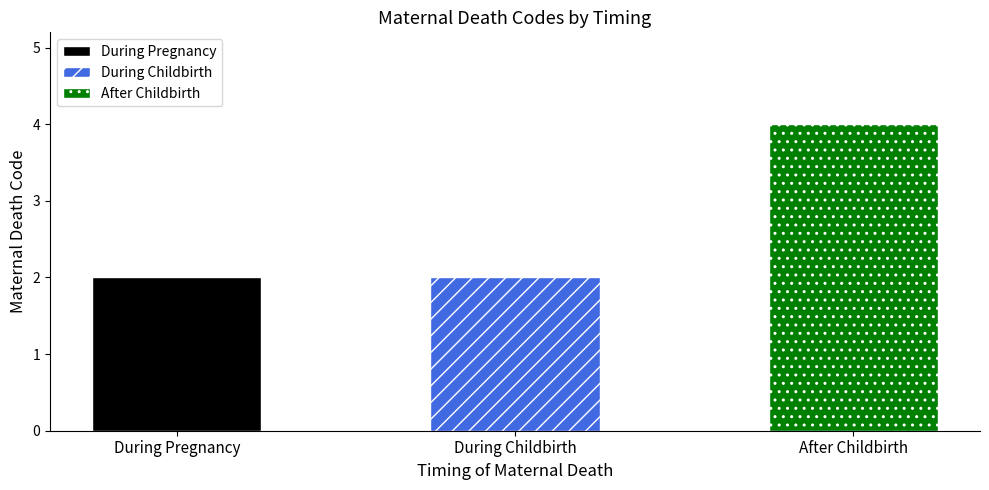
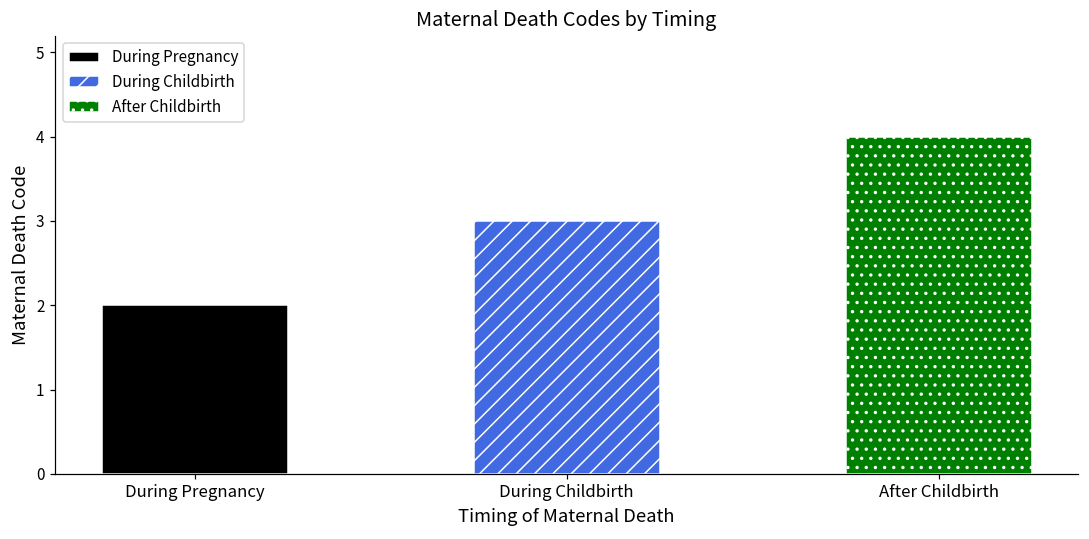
During Childbirth: 2 -> 3
